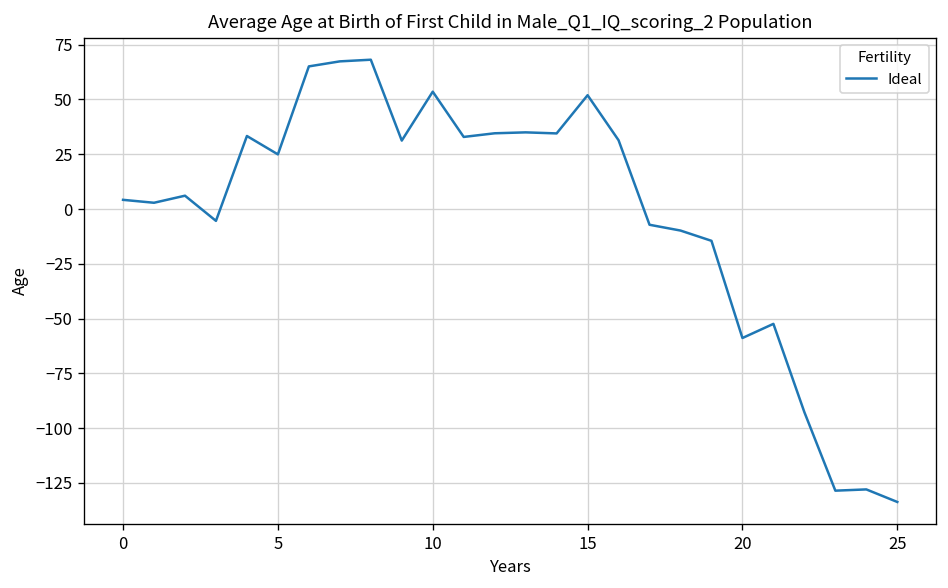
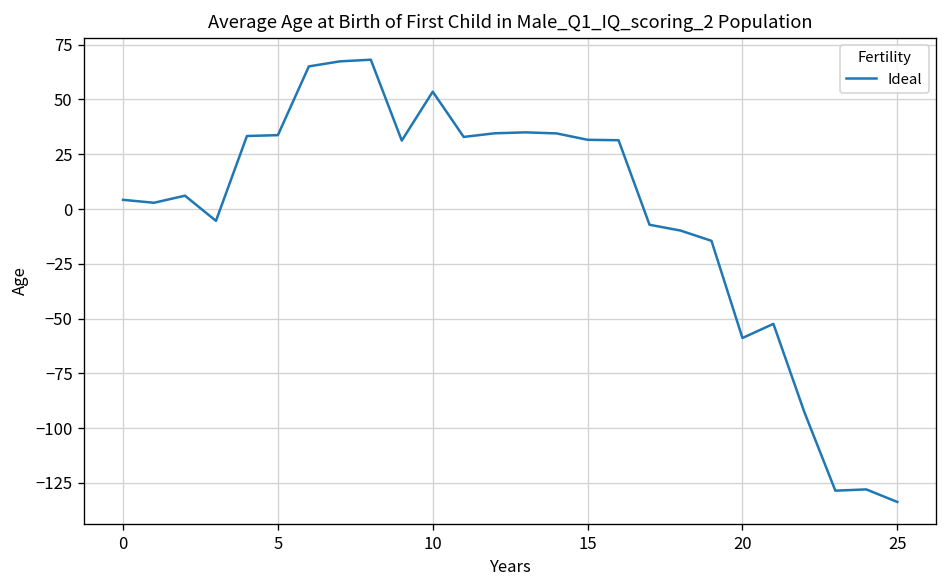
5: 25 -> 34
15: 52 -> 32
